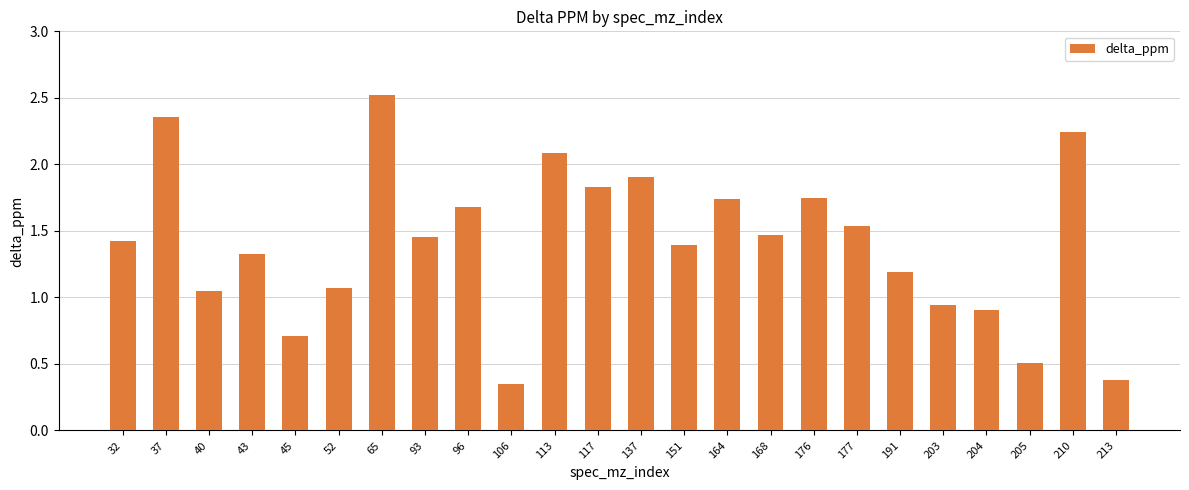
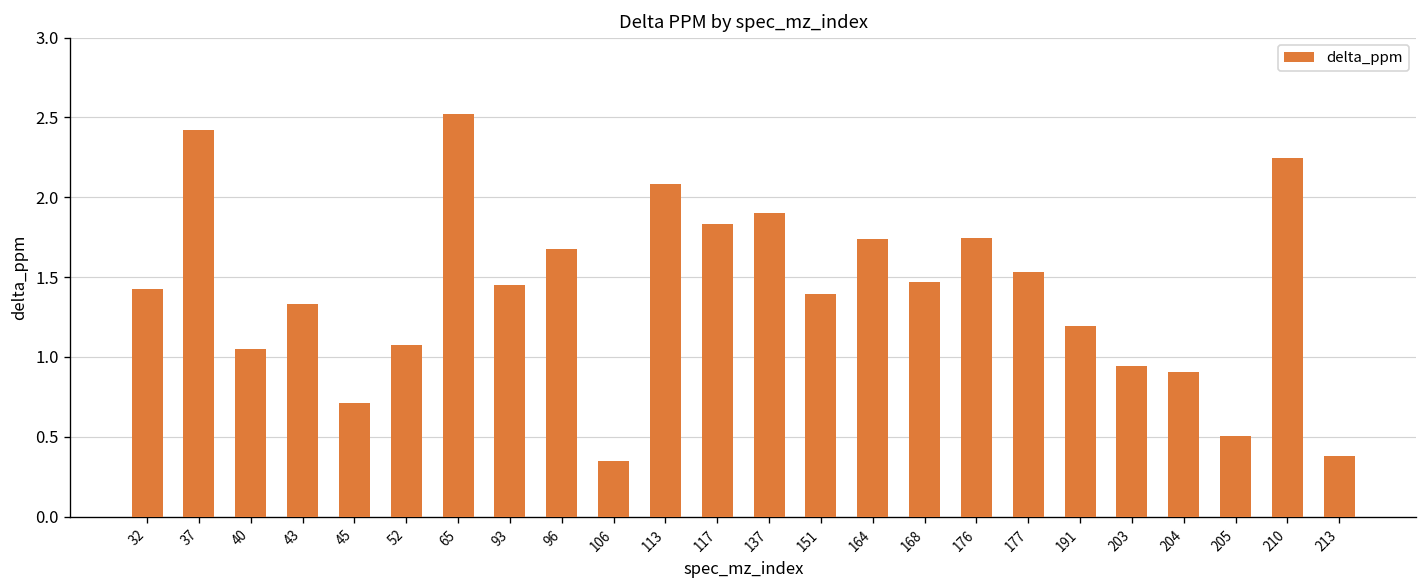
37: 2.36 -> 2.42
